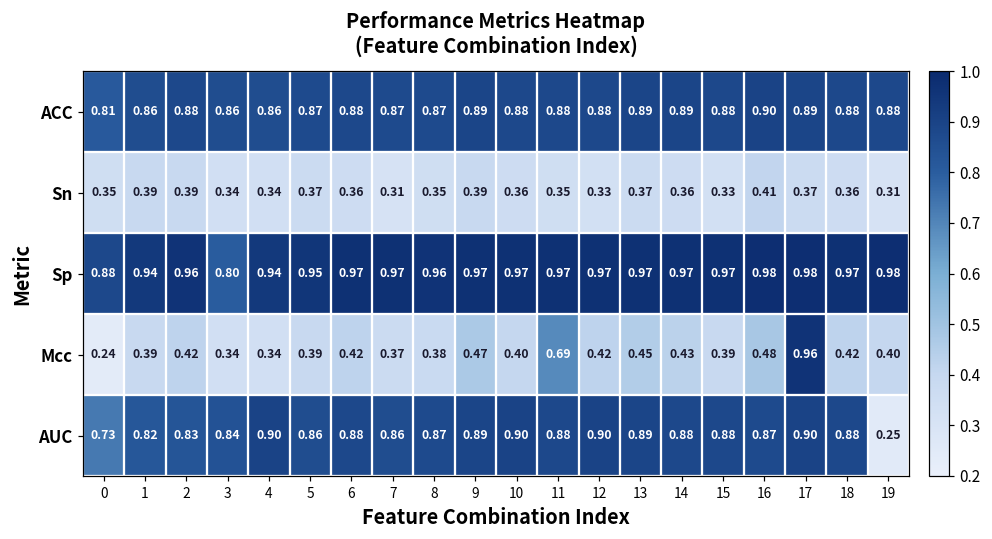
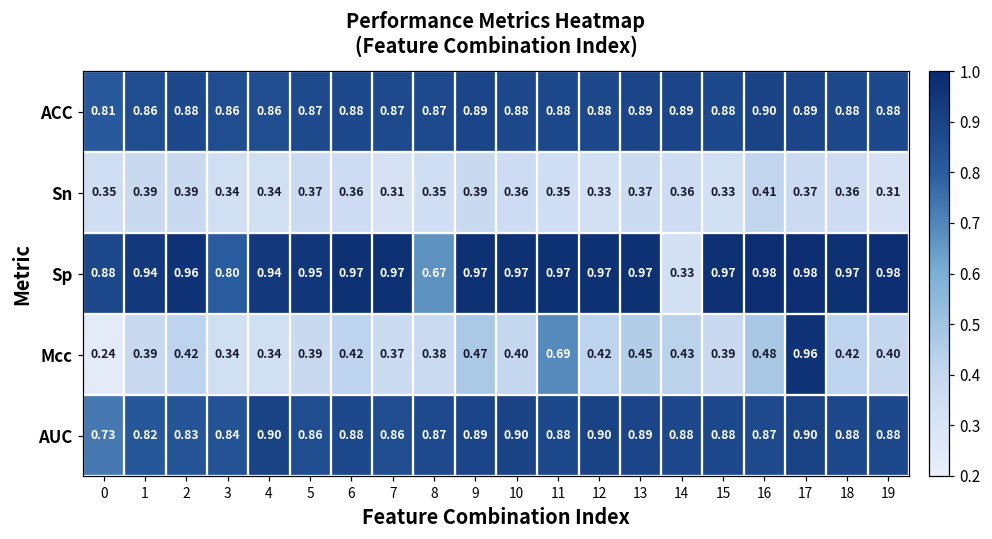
Sp, 8: 0.96 -> 0.67
Sp, 14: 0.97 -> 0.33
AUC, 19: 0.25 -> 0.88
